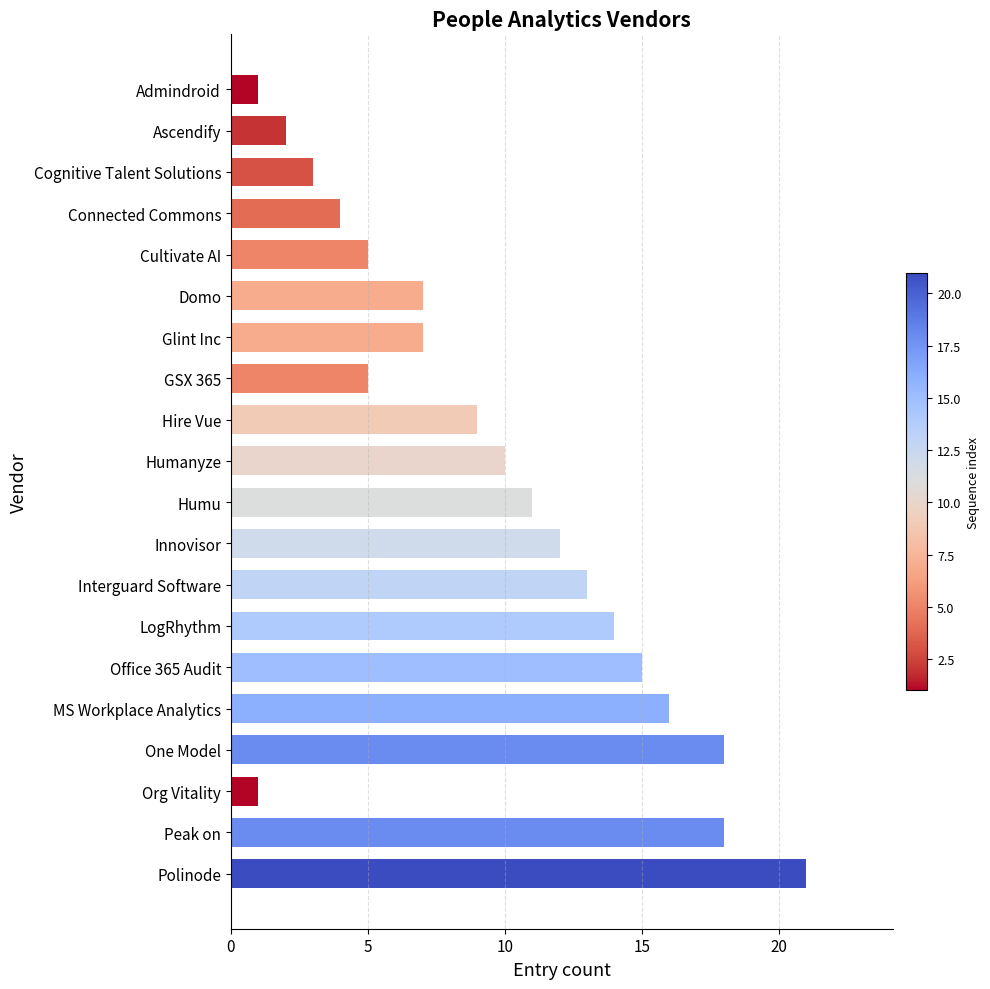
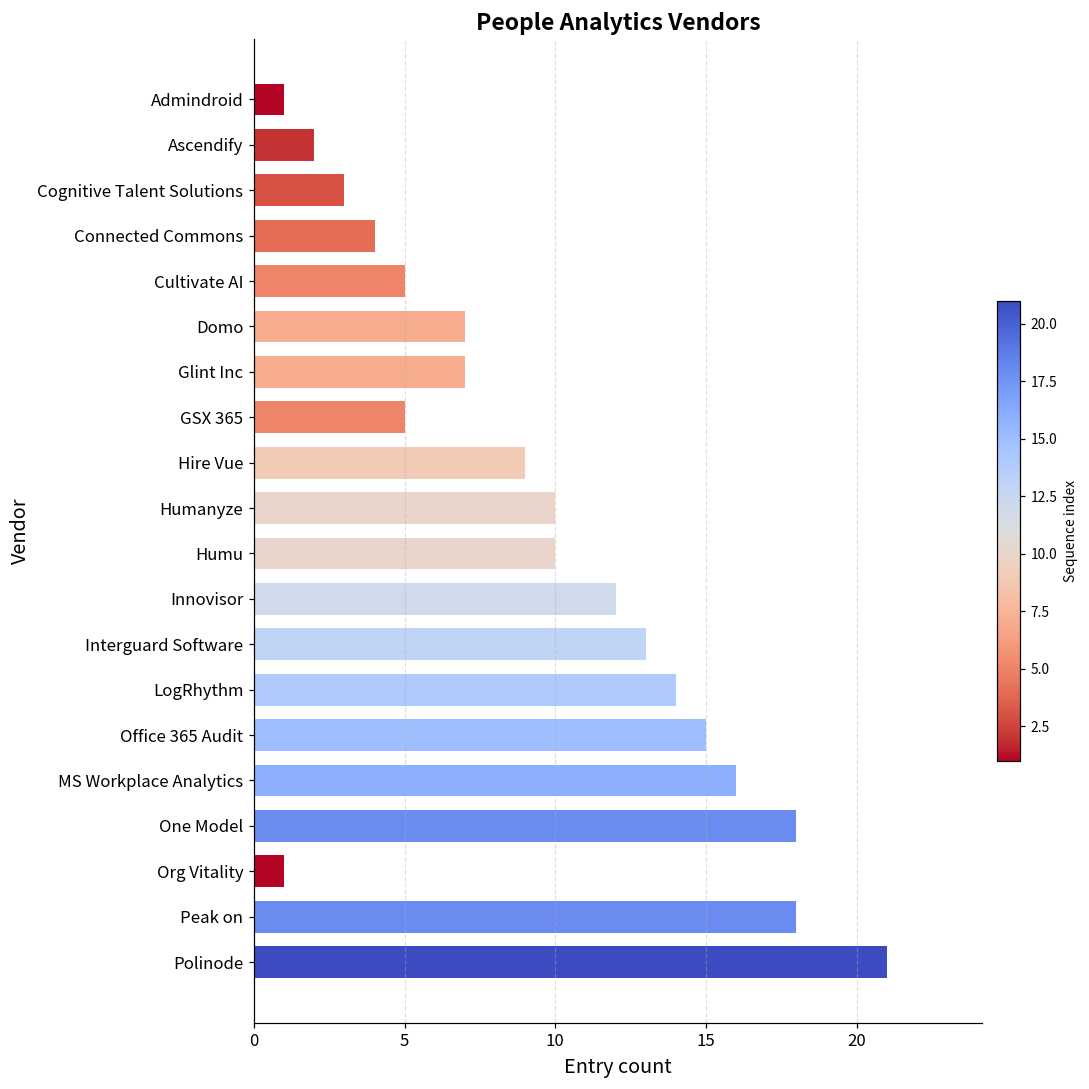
Humu: 11 -> 10
